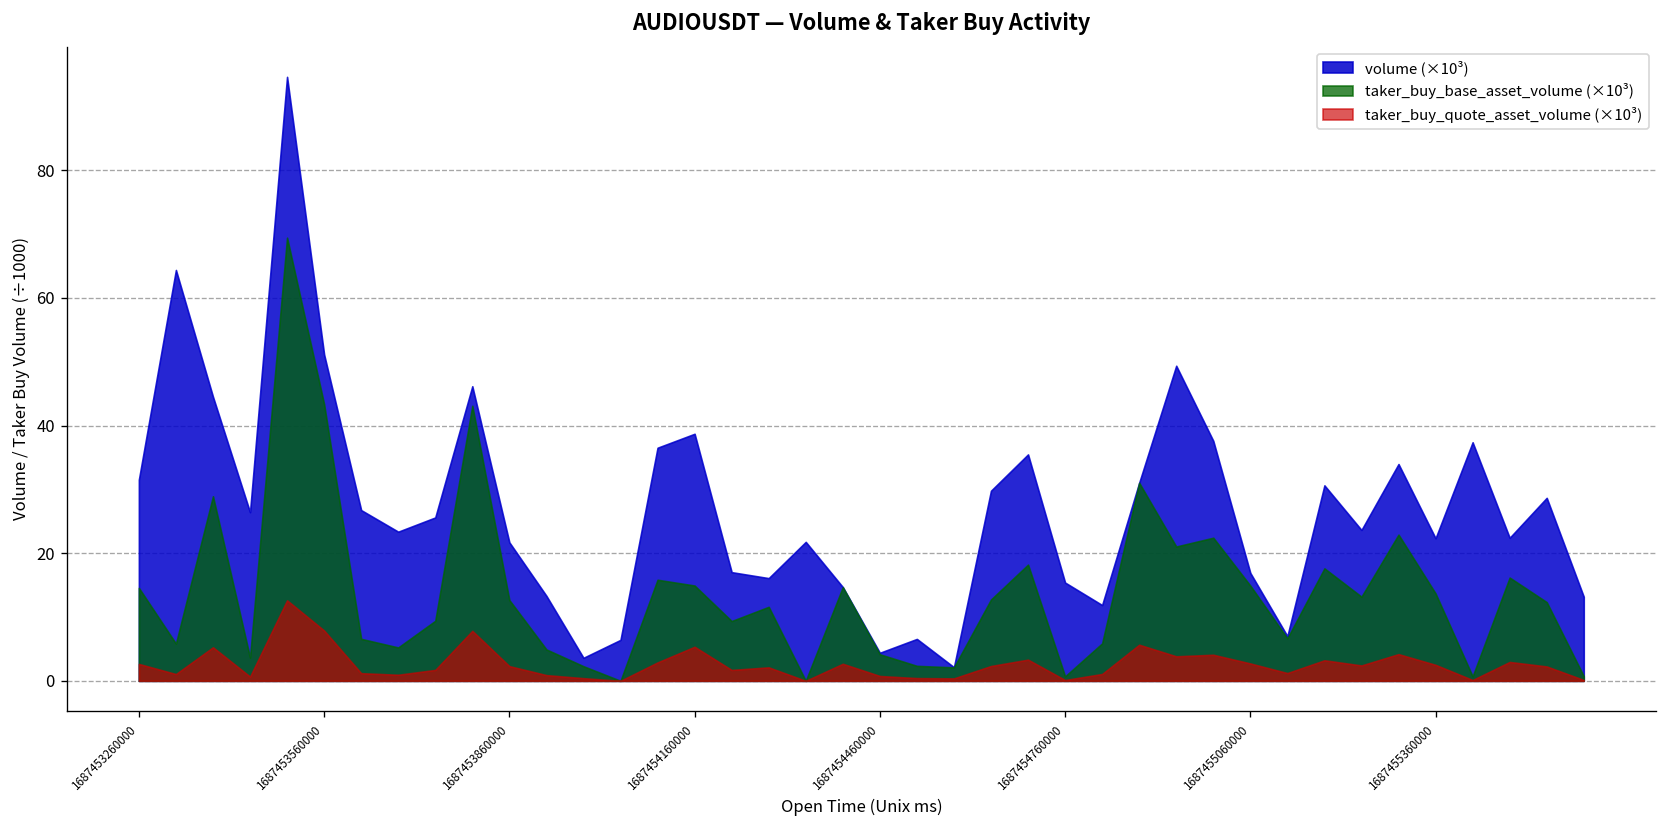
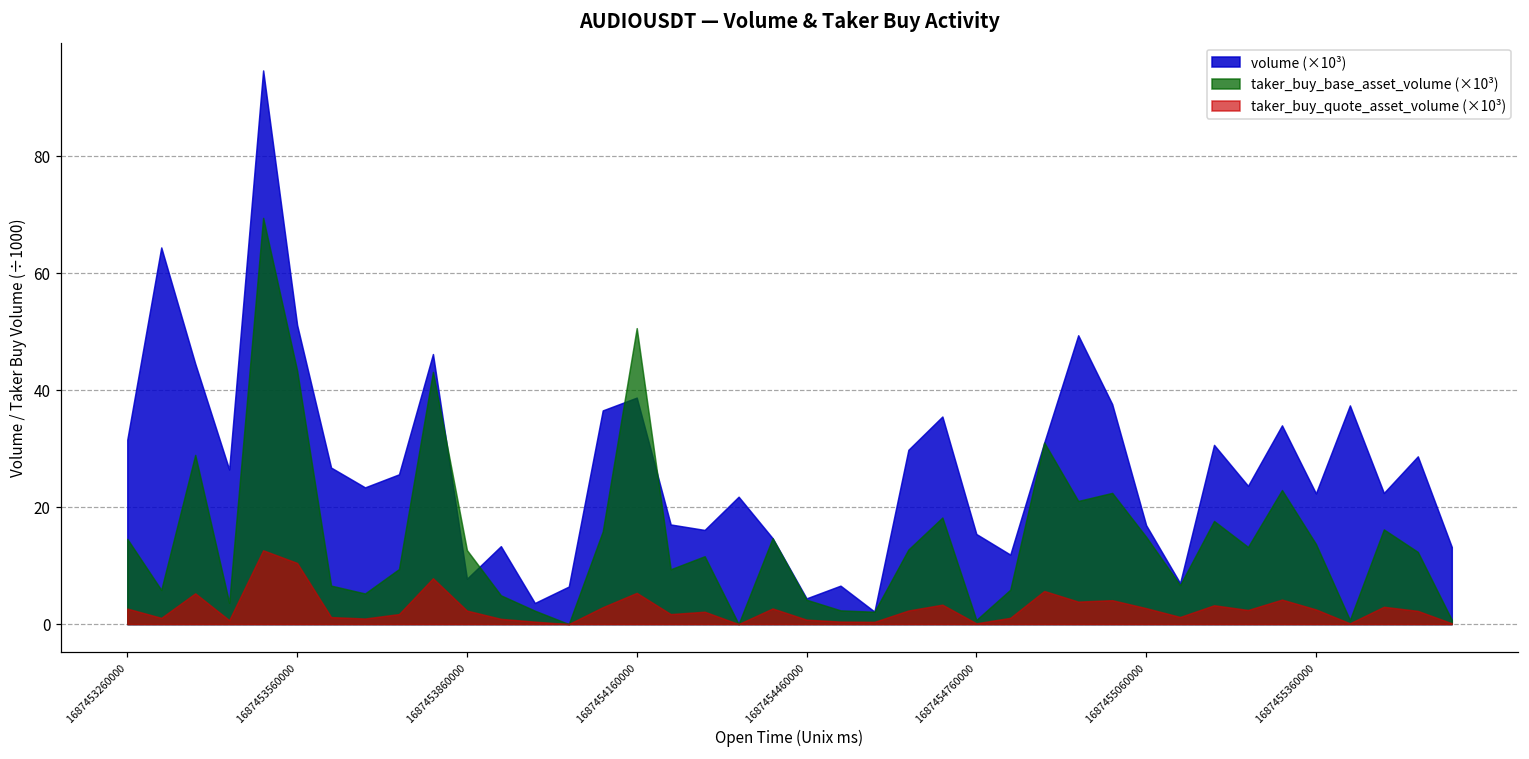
taker_buy_quote_asset_volume (×10³), 1687453560000: 8 -> 10
volume (×10³), 1687453860000: 22 -> 8
taker_buy_base_asset_volume (×10³), 1687454160000: 15 -> 51
